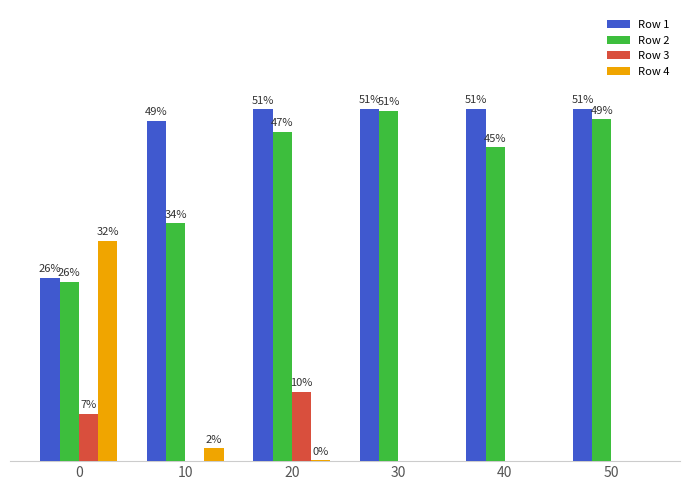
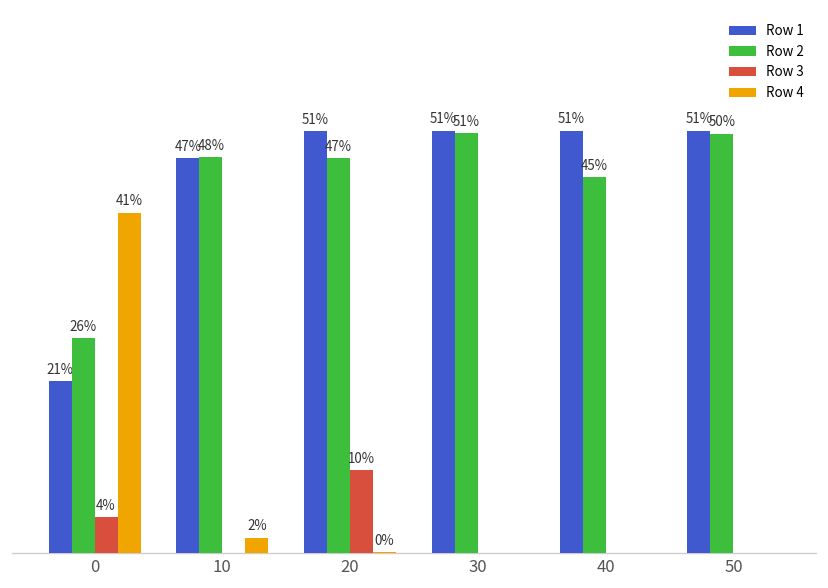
Row 1, 0: 26% -> 21%
Row 3, 0: 7% -> 4%
Row 4, 0: 32% -> 41%
Row 1, 10: 49% -> 47%
Row 2, 10: 34% -> 48%
Row 2, 50: 49% -> 50%
